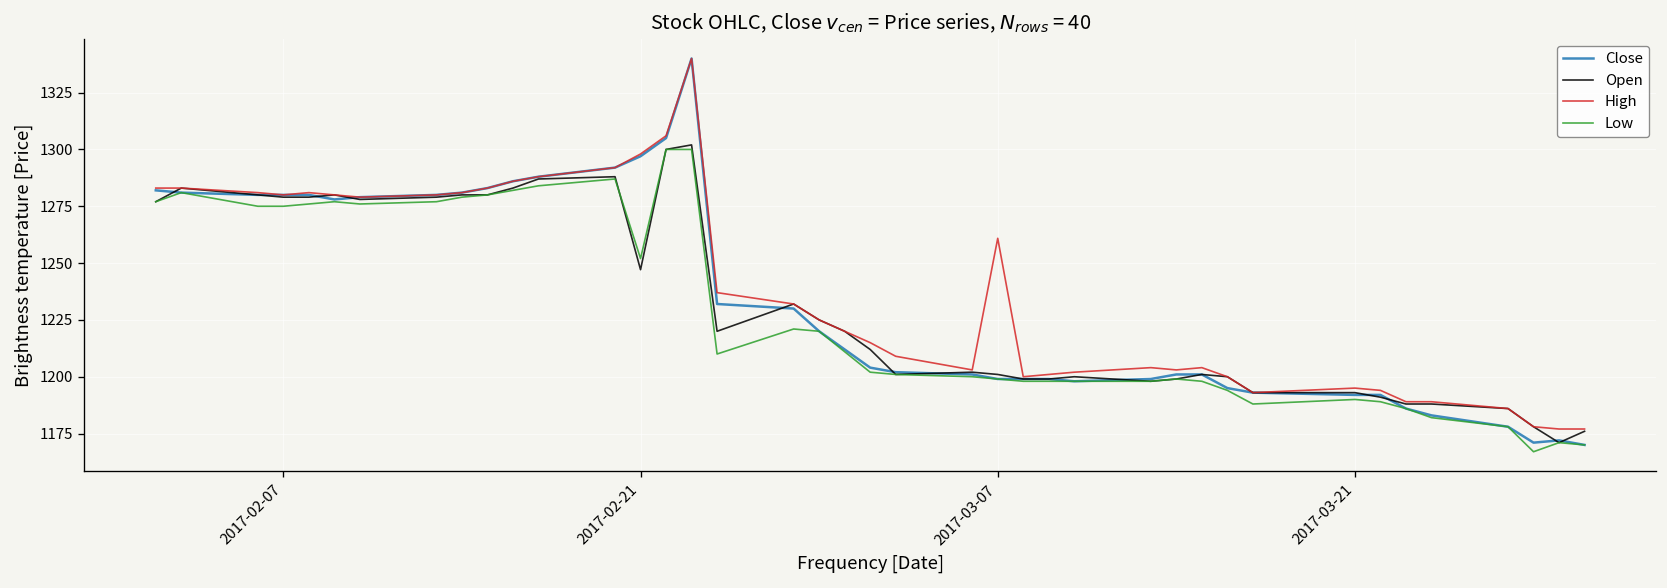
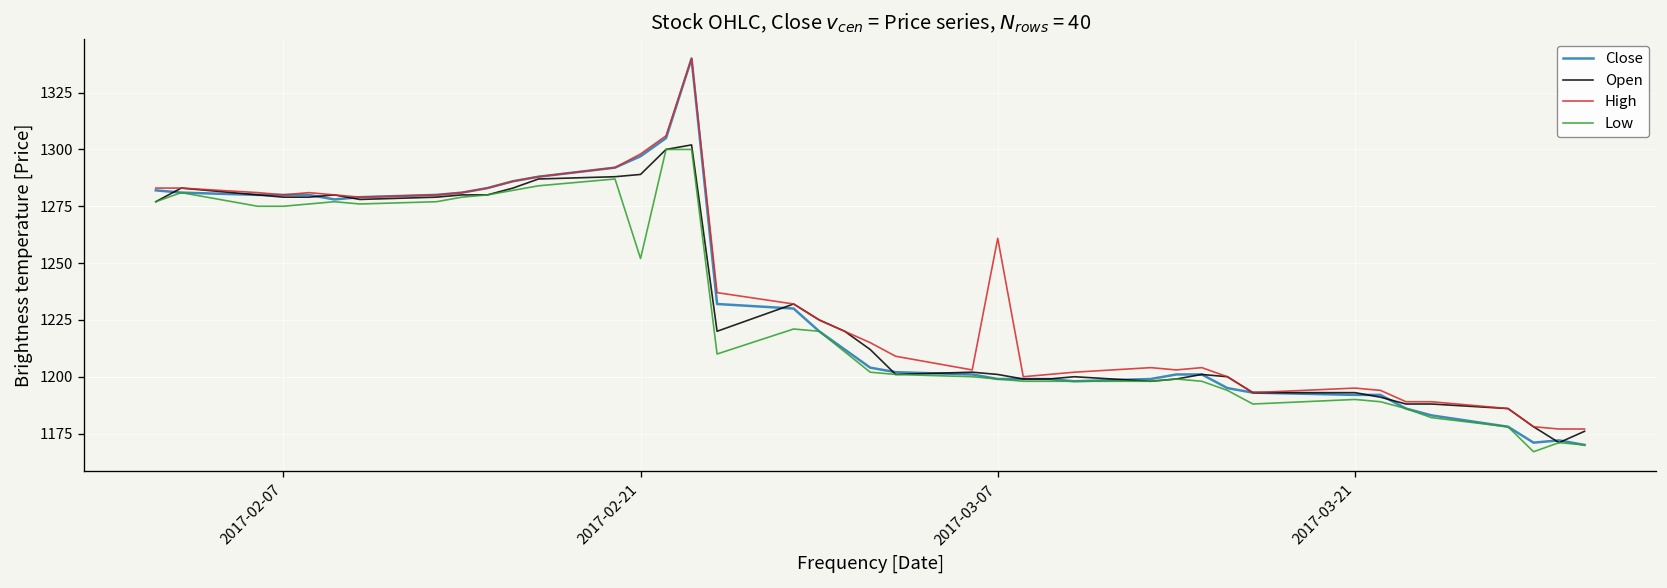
Open, 2017-02-21: 1247 -> 1289
